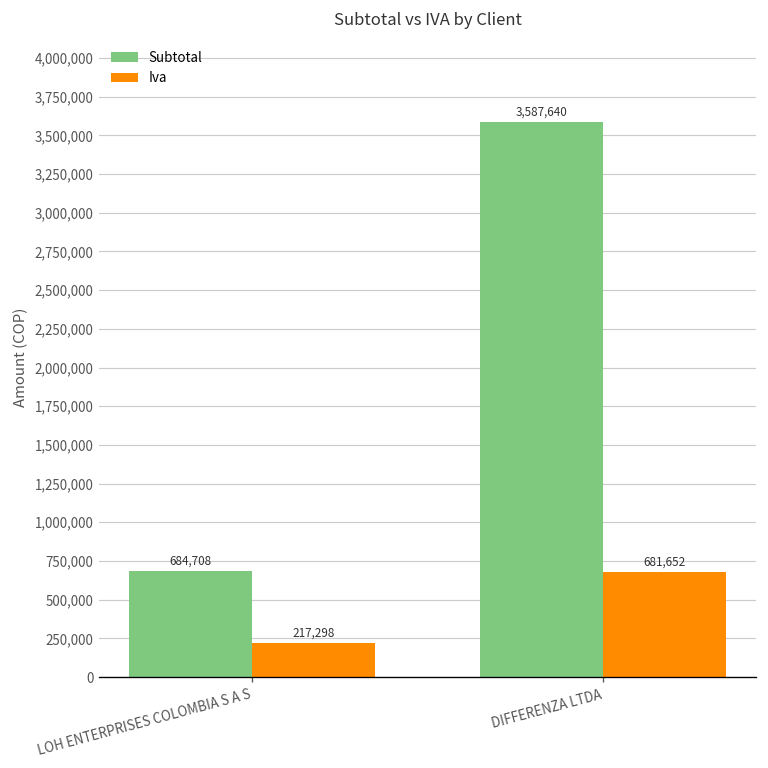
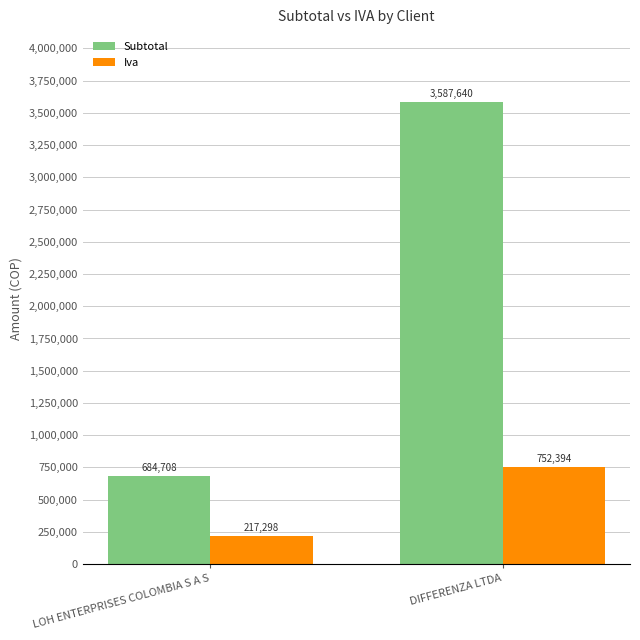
Iva, DIFFERENZA LTDA: 681,652 -> 752,394
